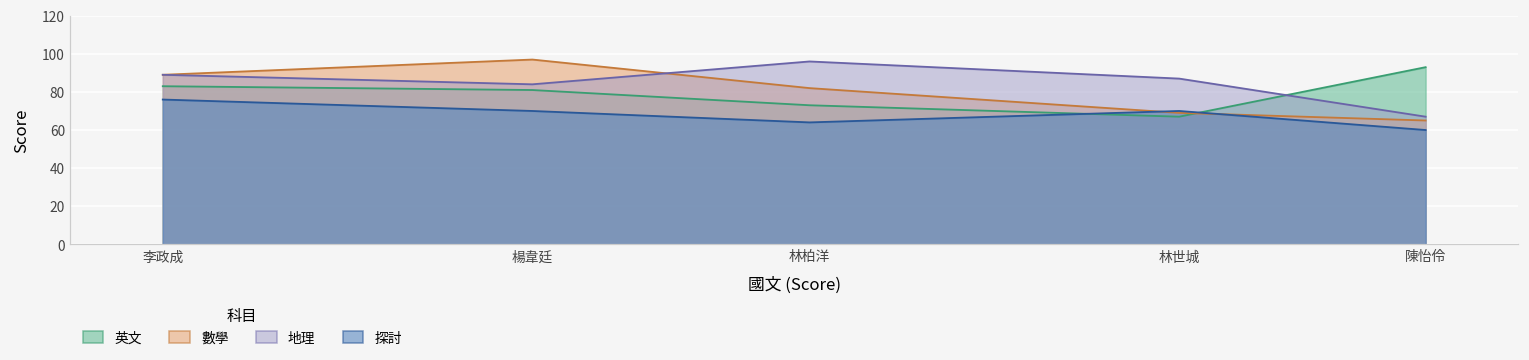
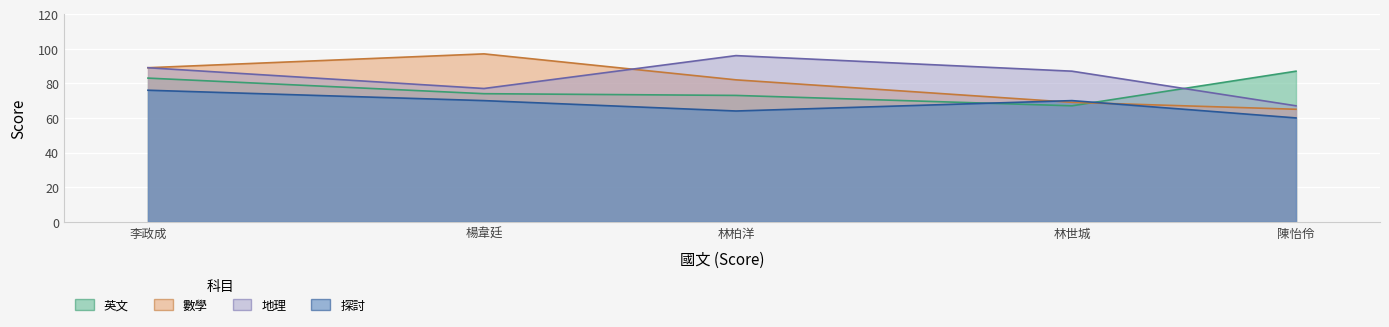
英文, 楊韋廷: 81 -> 74
地理, 楊韋廷: 84 -> 77
英文, 陳怡伶: 93 -> 87
